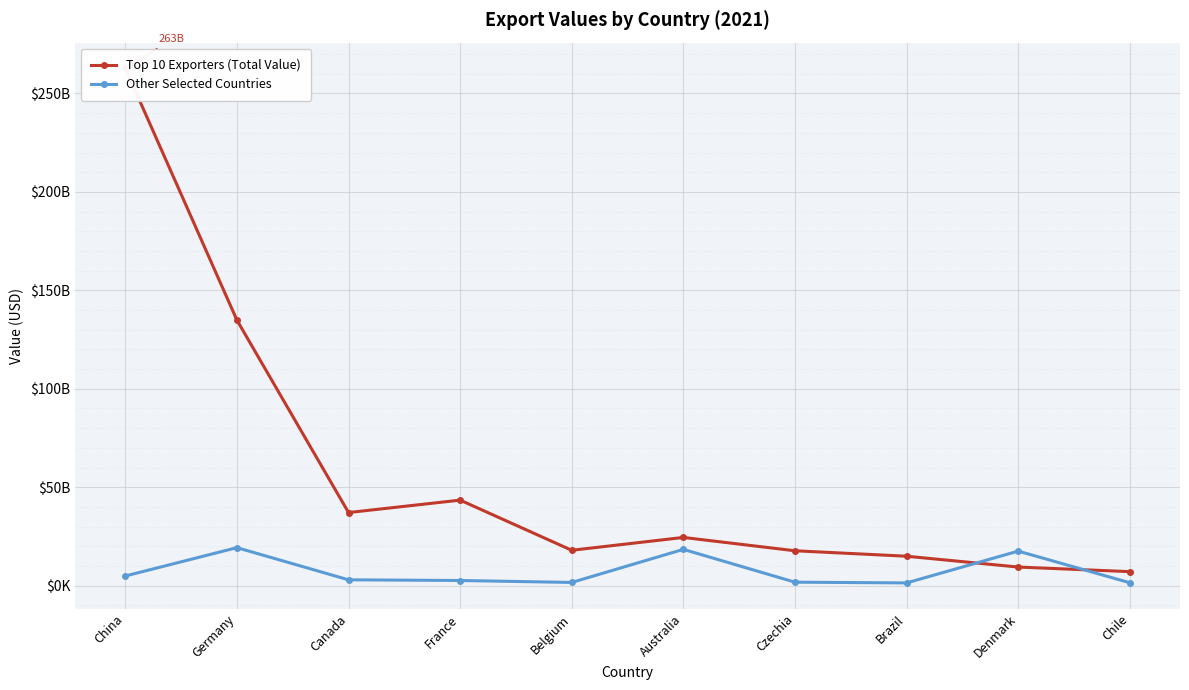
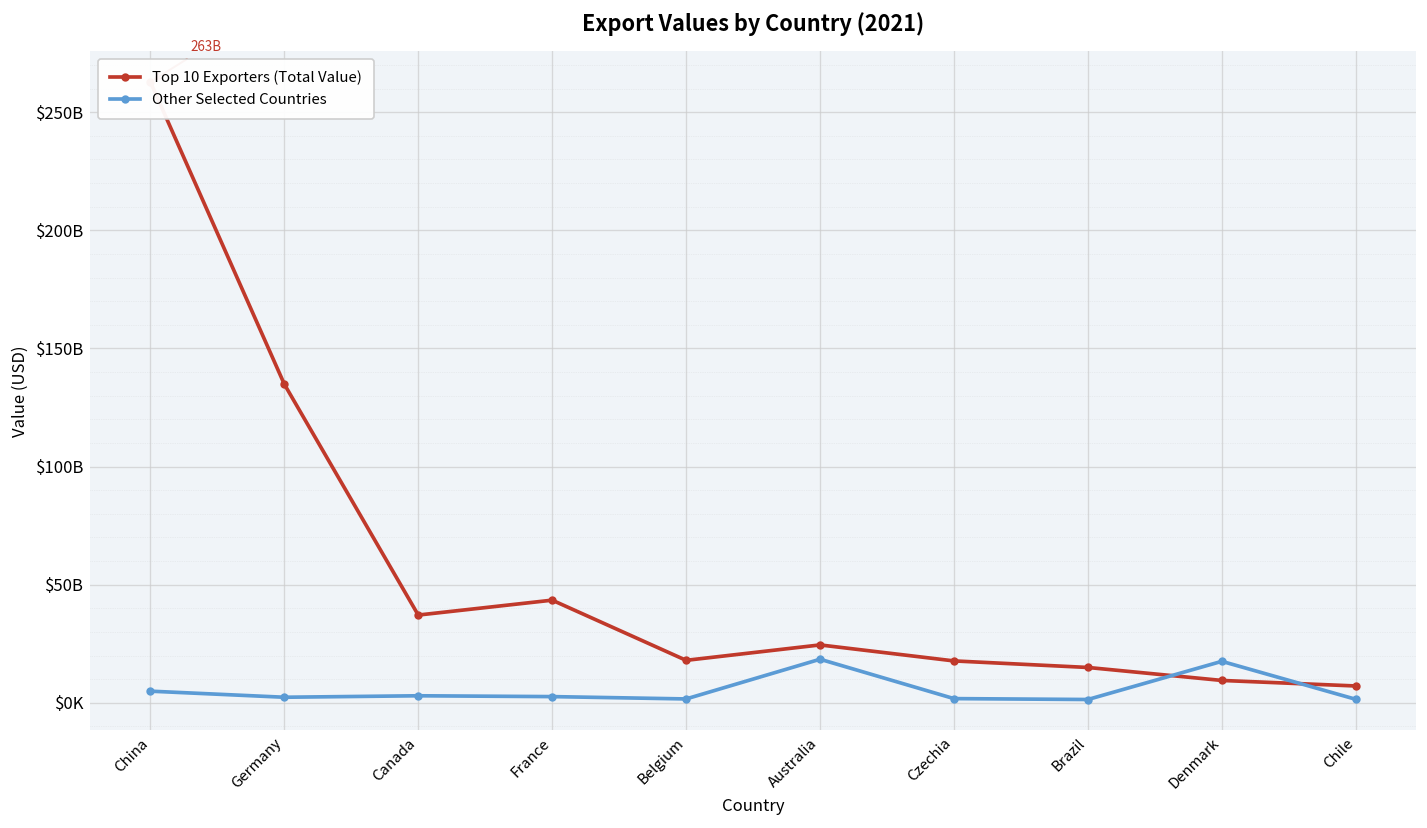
Other Selected Countries, Germany: $19000000000 -> $2000000000
